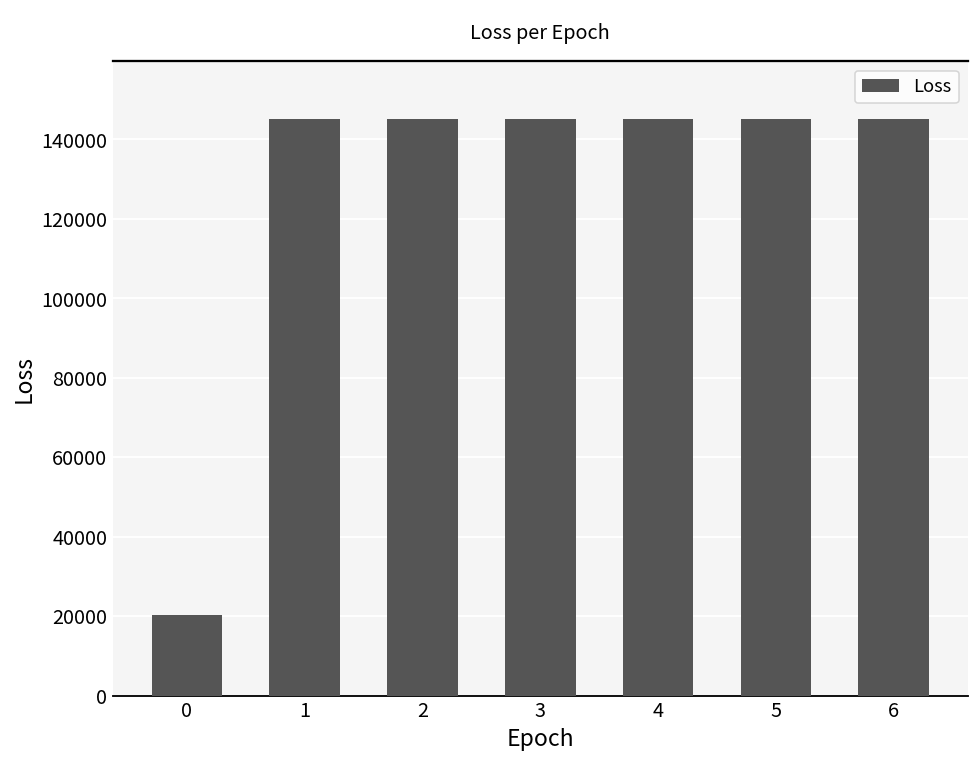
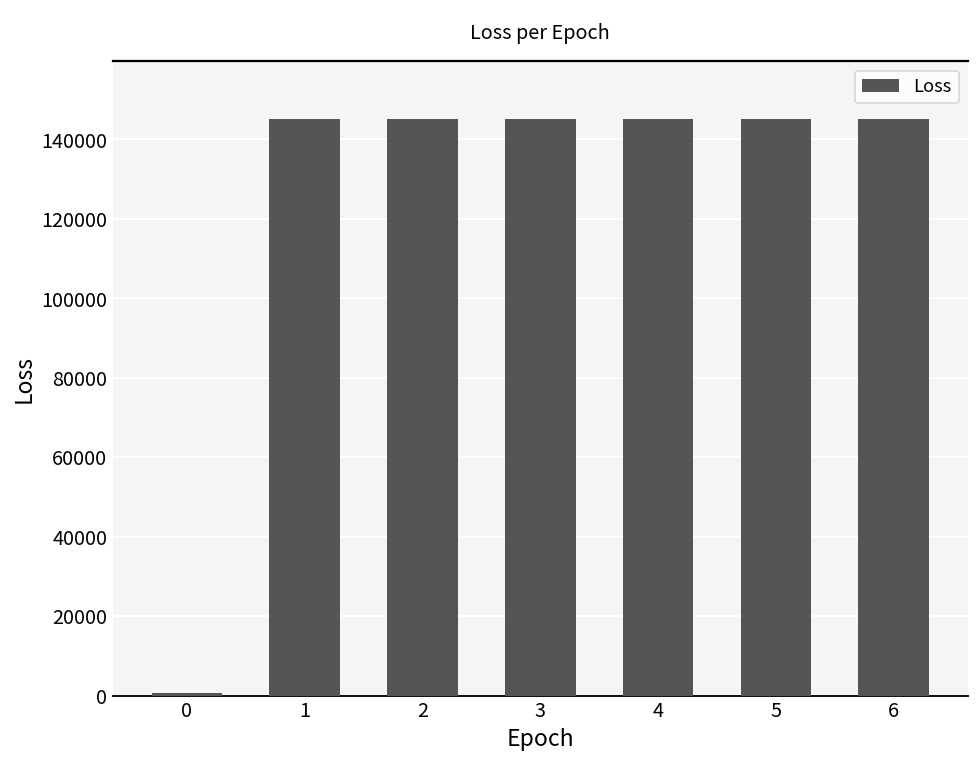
0: 20000 -> 1000
